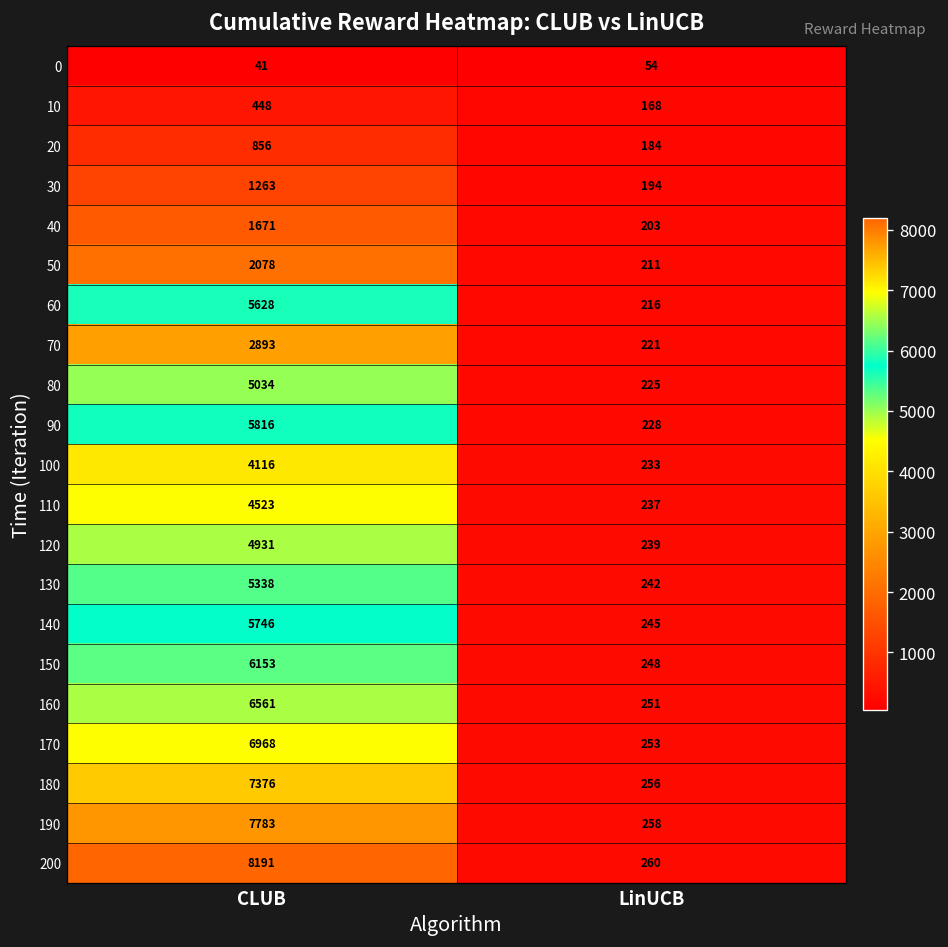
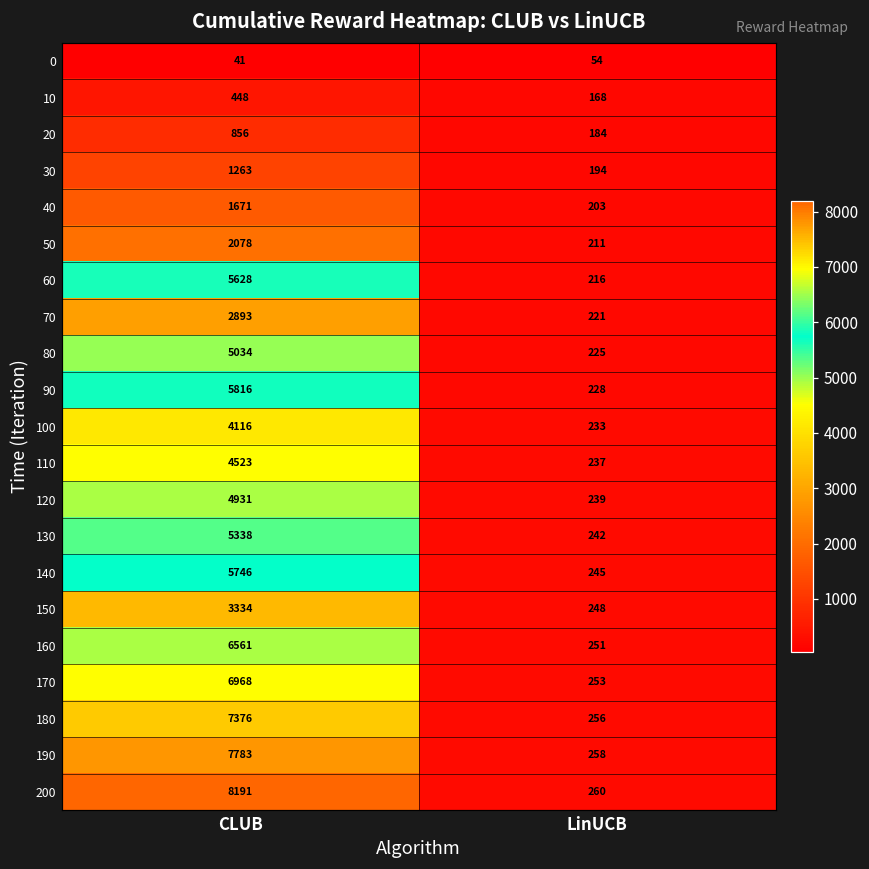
150, CLUB: 6153 -> 3334
